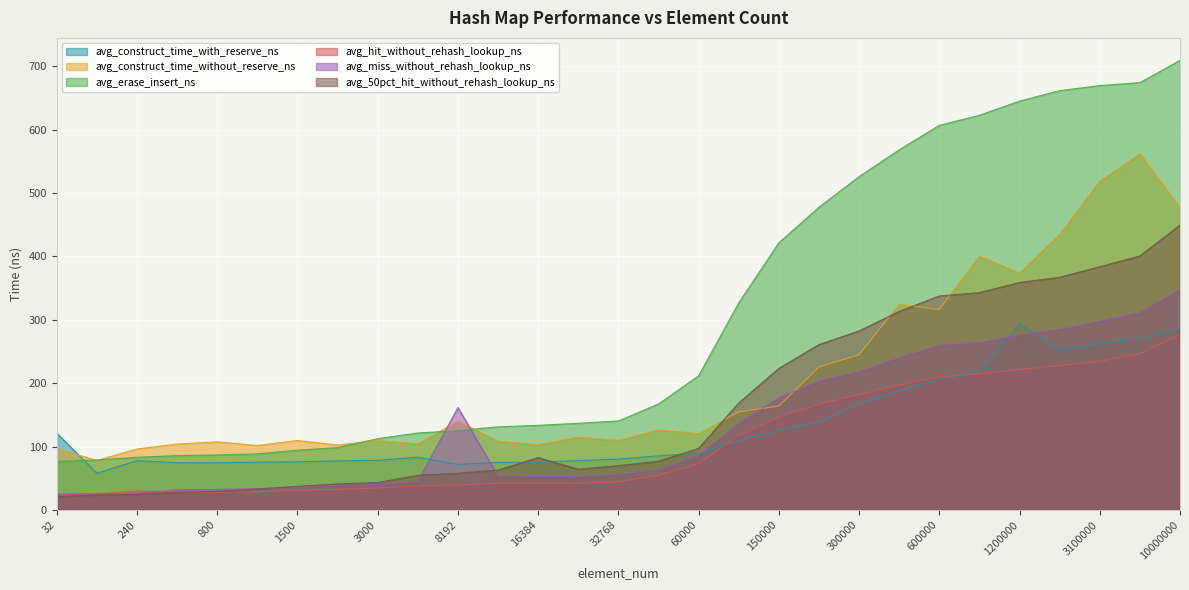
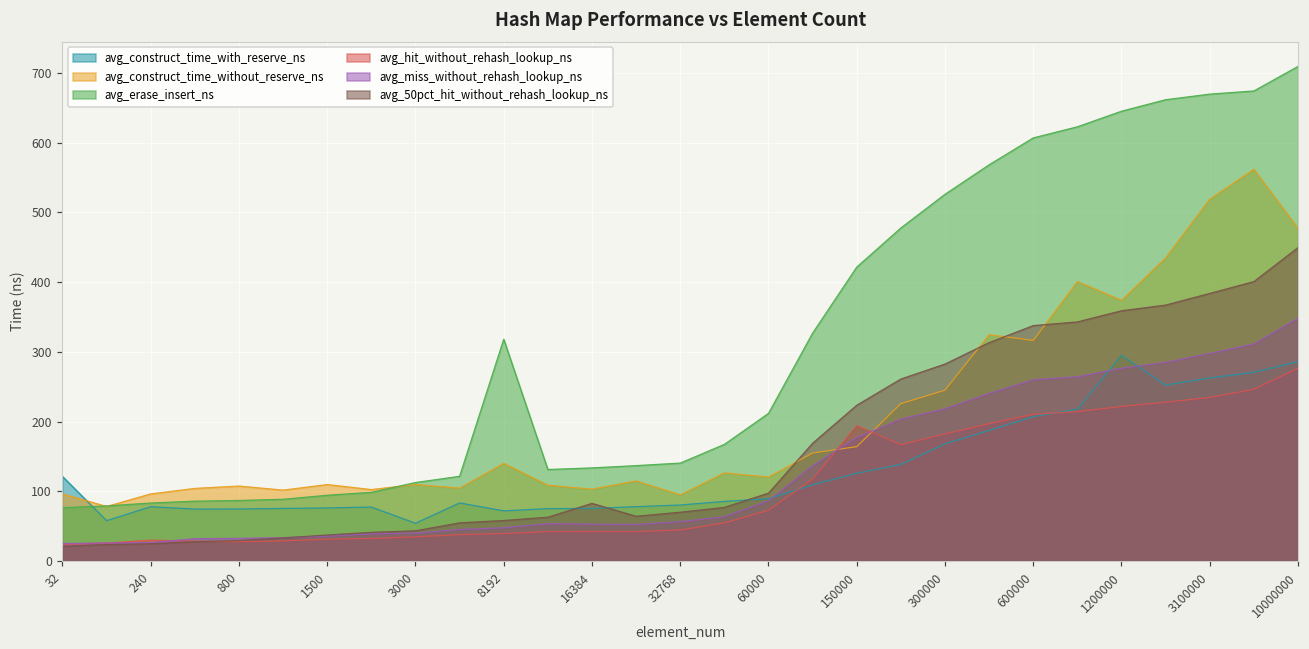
avg_construct_time_with_reserve_ns, 3000: 80 -> 50
avg_erase_insert_ns, 8192: 130 -> 320
avg_miss_without_rehash_lookup_ns, 8192: 160 -> 50
avg_construct_time_without_reserve_ns, 32768: 110 -> 90
avg_hit_without_rehash_lookup_ns, 150000: 150 -> 190
